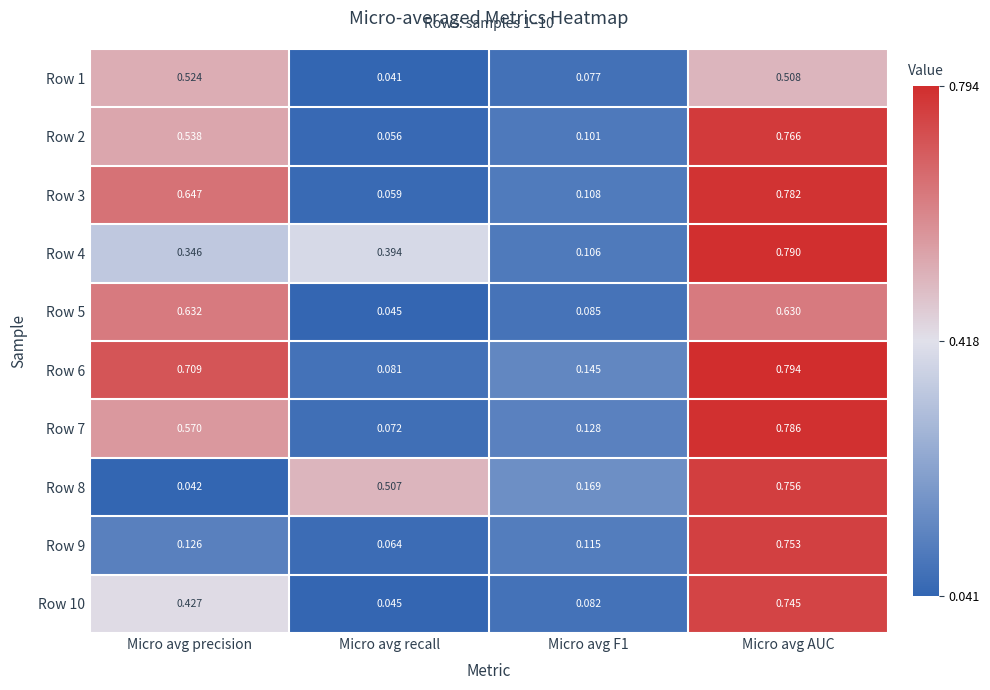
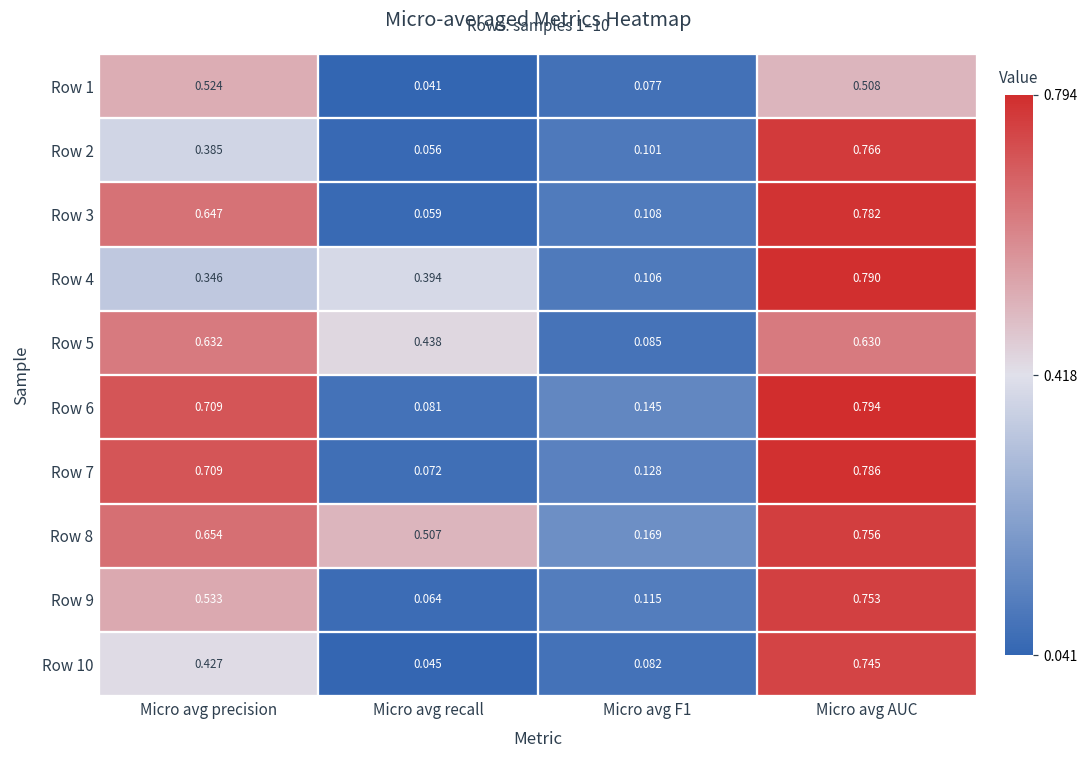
Row 2, Micro avg precision: 0.538 -> 0.385
Row 5, Micro avg recall: 0.045 -> 0.438
Row 7, Micro avg precision: 0.570 -> 0.709
Row 8, Micro avg precision: 0.042 -> 0.654
Row 9, Micro avg precision: 0.126 -> 0.533
